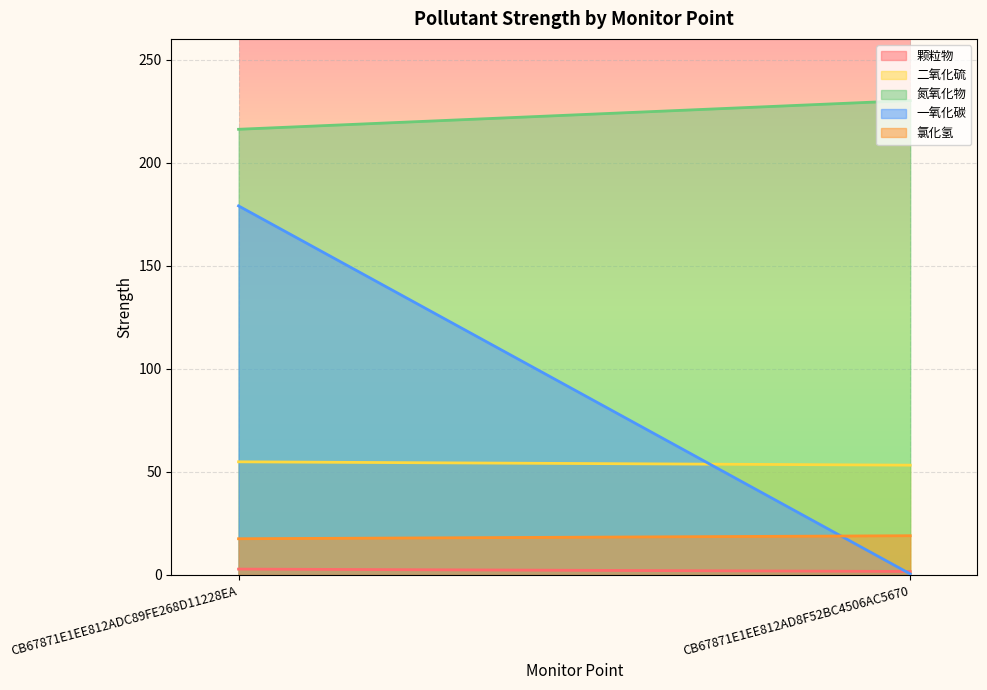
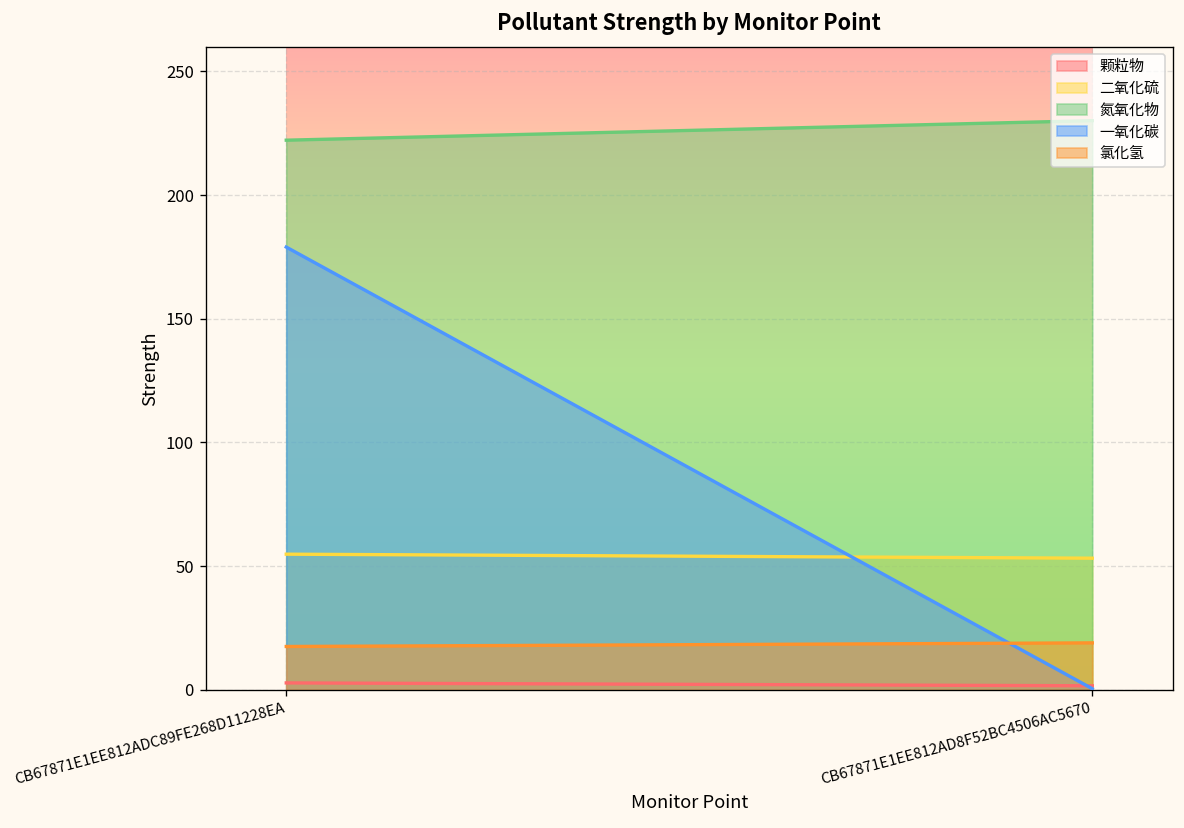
氮氧化物, CB67871E1EE812ADC89FE268D11228EA: 216 -> 222
